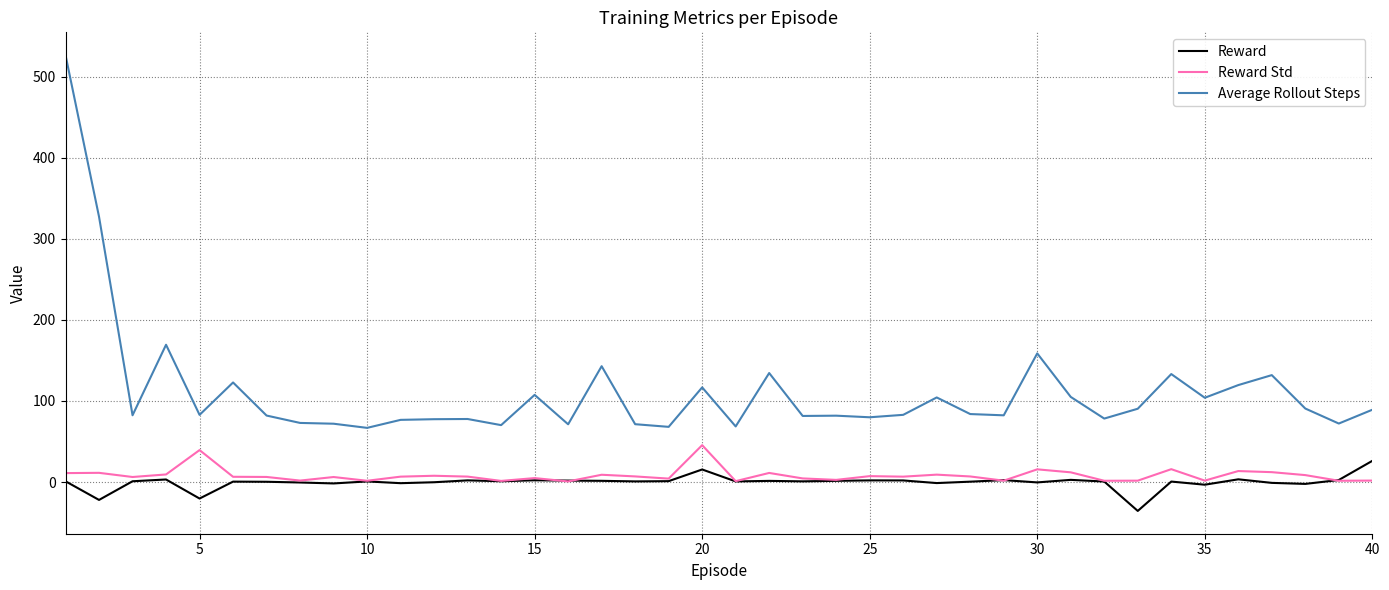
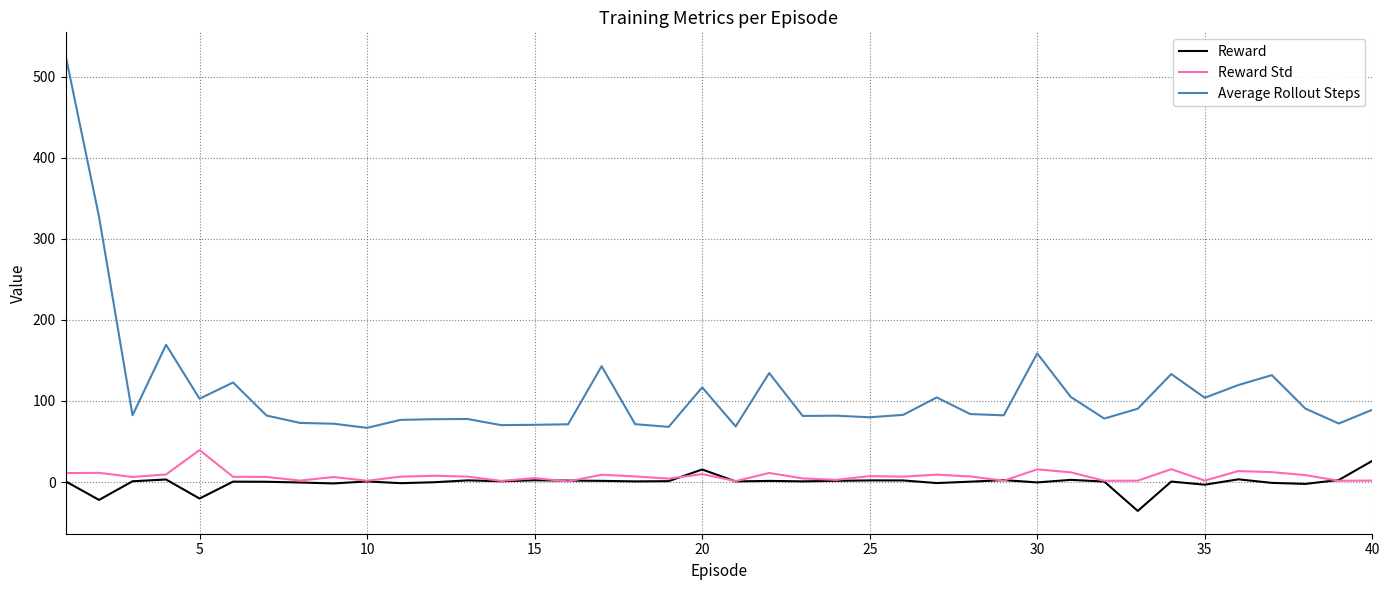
Average Rollout Steps, 5: 80 -> 100
Average Rollout Steps, 15: 110 -> 70
Reward Std, 20: 50 -> 10
